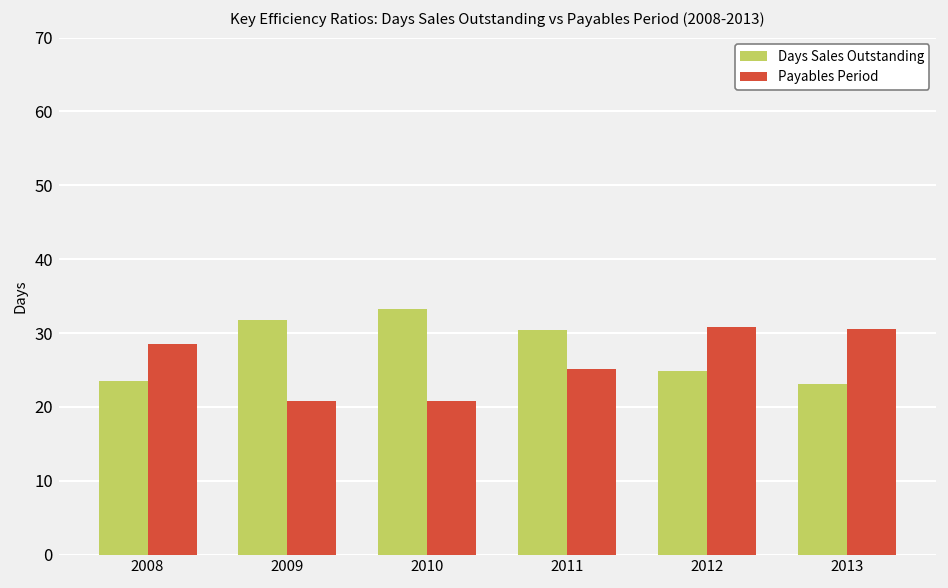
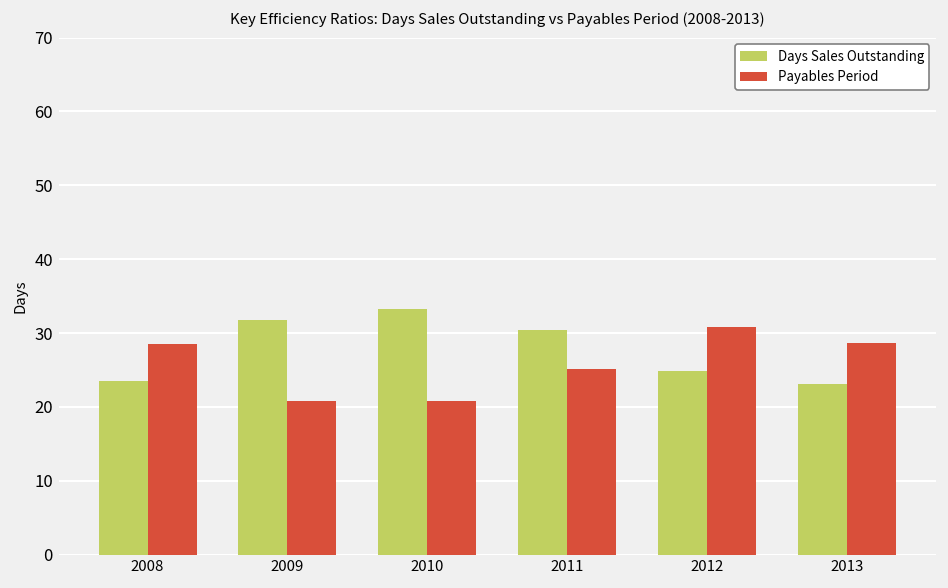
Payables Period, 2013: 31 -> 29
